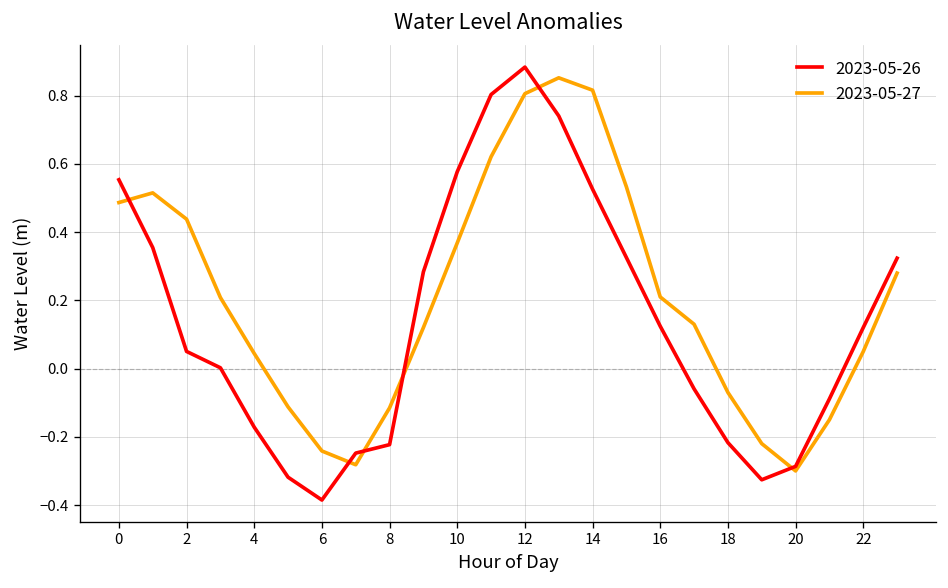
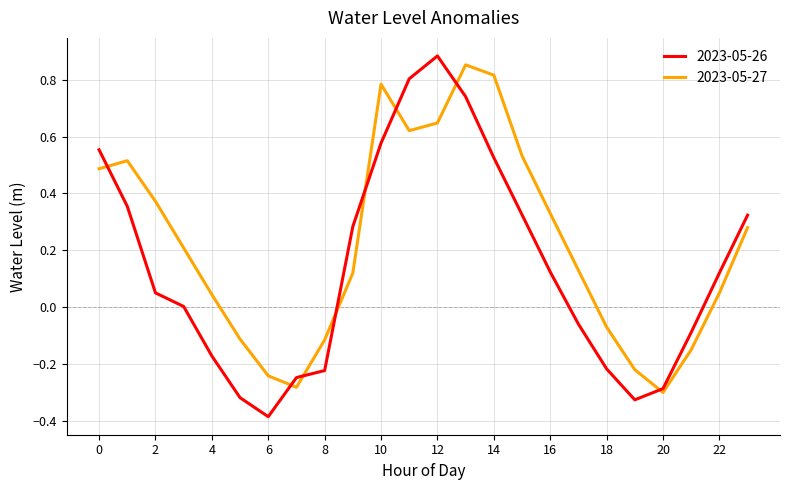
2023-05-27, 2: 0.44 -> 0.37
2023-05-27, 10: 0.37 -> 0.78
2023-05-27, 12: 0.81 -> 0.65
2023-05-27, 16: 0.21 -> 0.33
